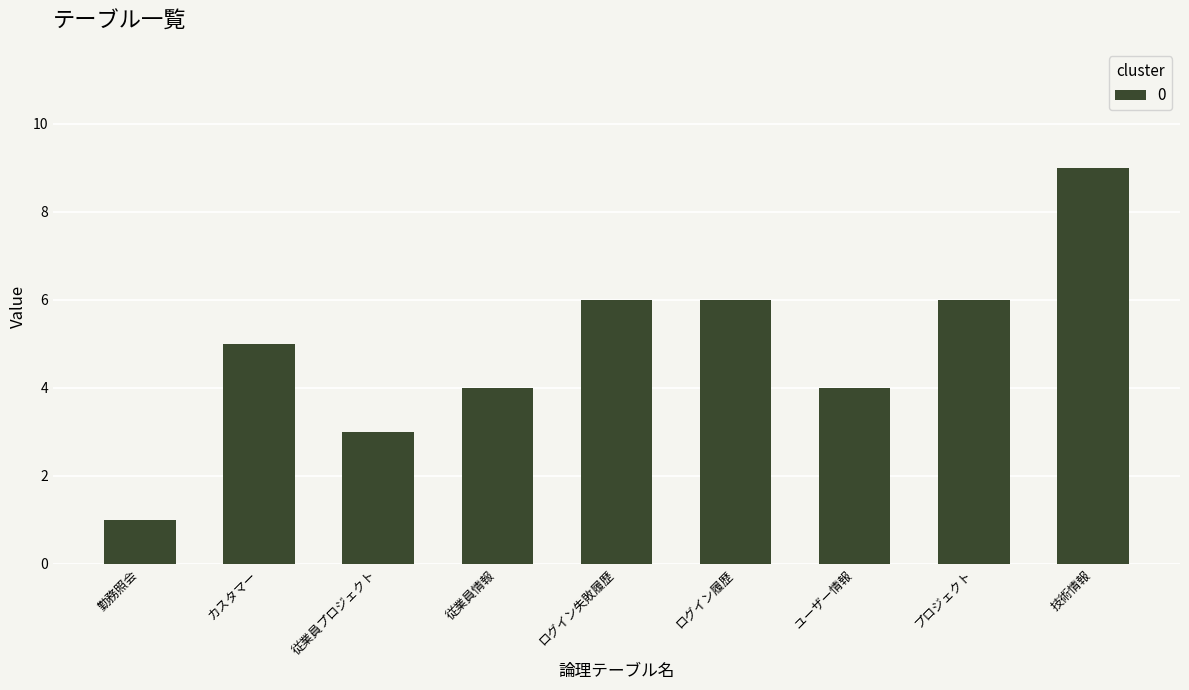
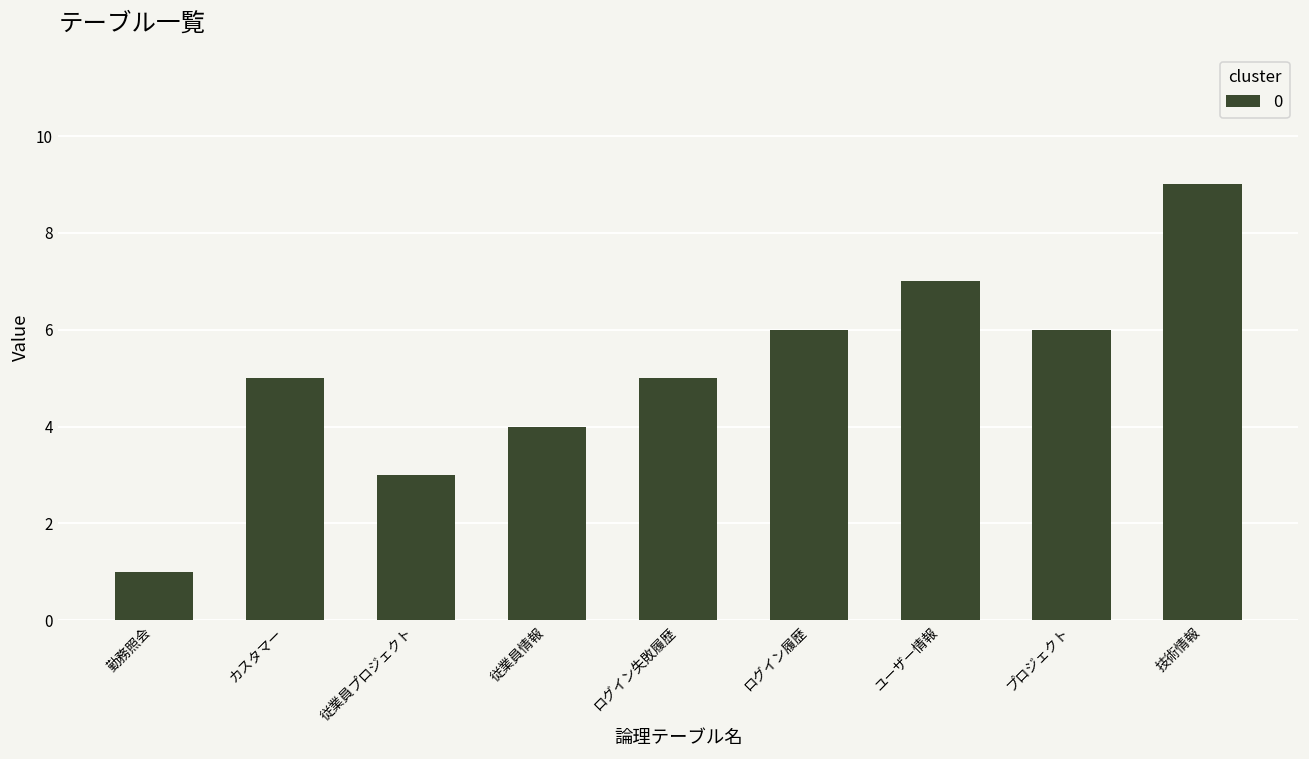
ログイン失敗履歴: 6 -> 5
ユーザー情報: 4 -> 7
